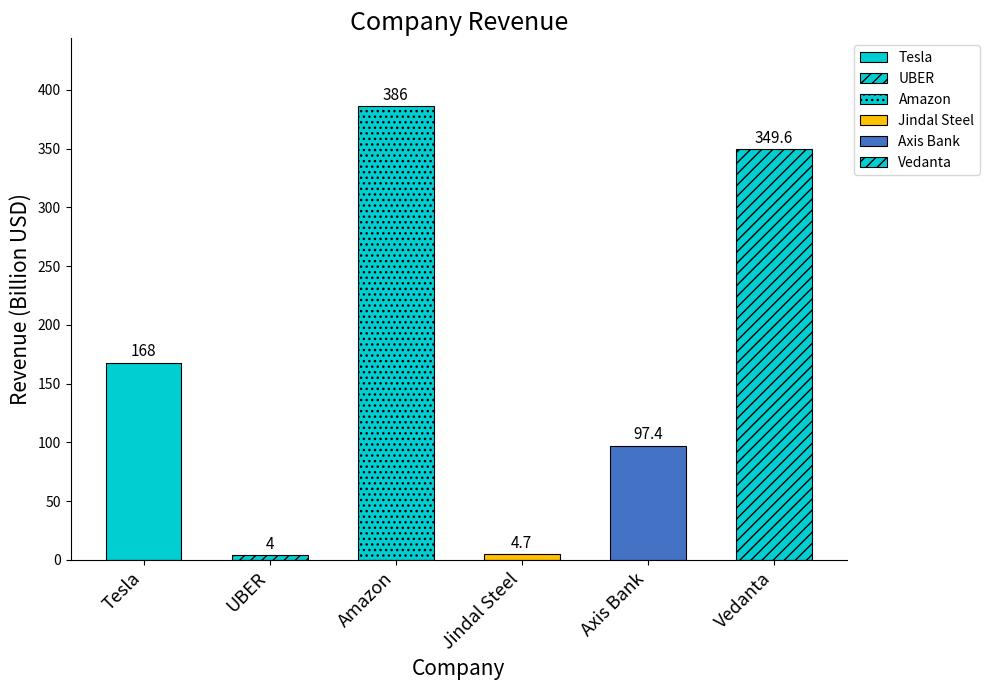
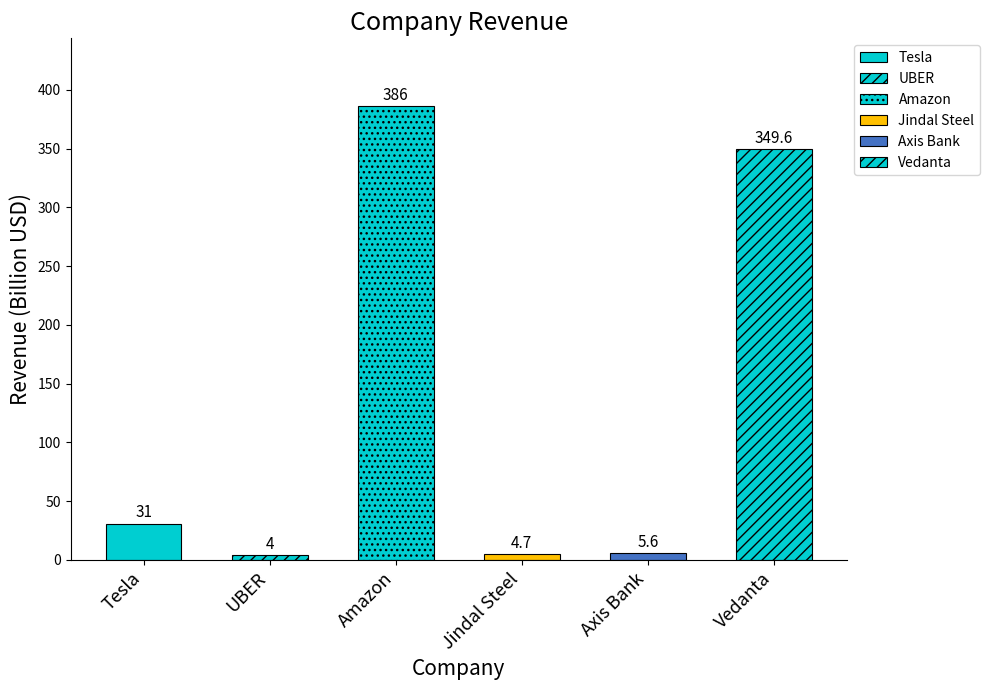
Tesla: 168 -> 31
Axis Bank: 97.4 -> 5.6
